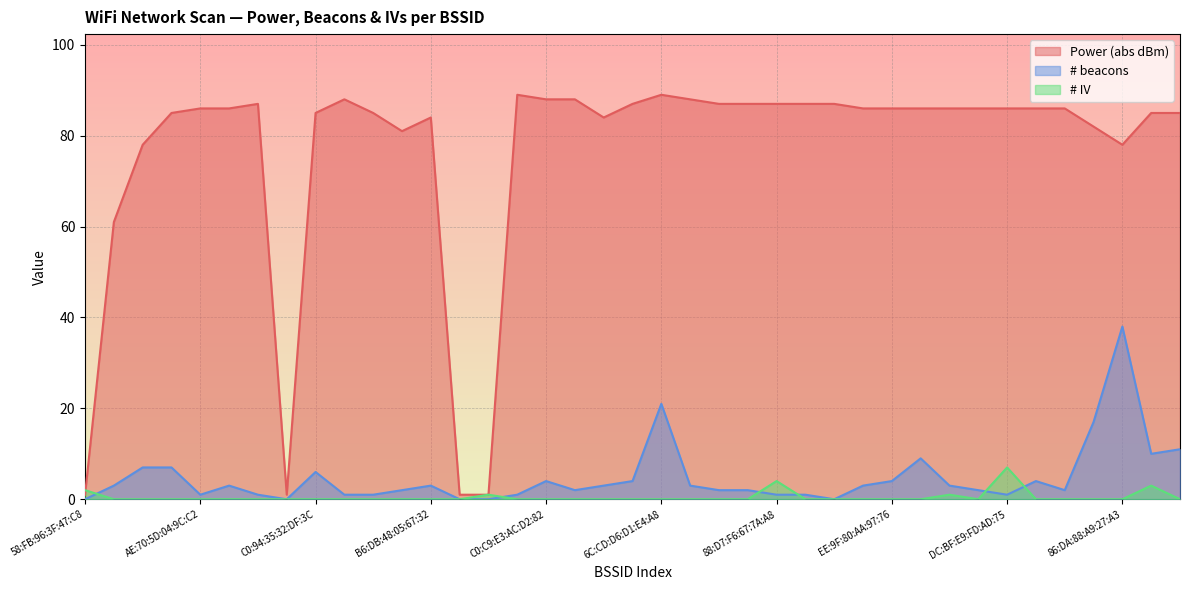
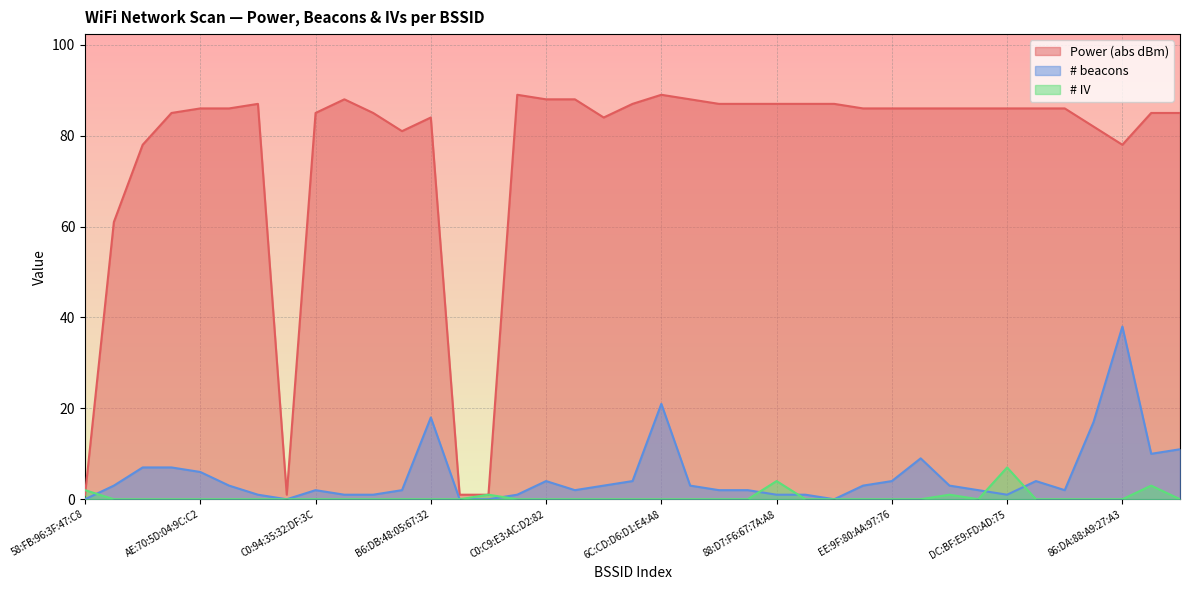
# beacons, AE:70:5D:04:9C:C2: 1 -> 6
# beacons, C0:94:35:32:DF:3C: 6 -> 2
# beacons, B6:DB:48:05:67:32: 3 -> 18
